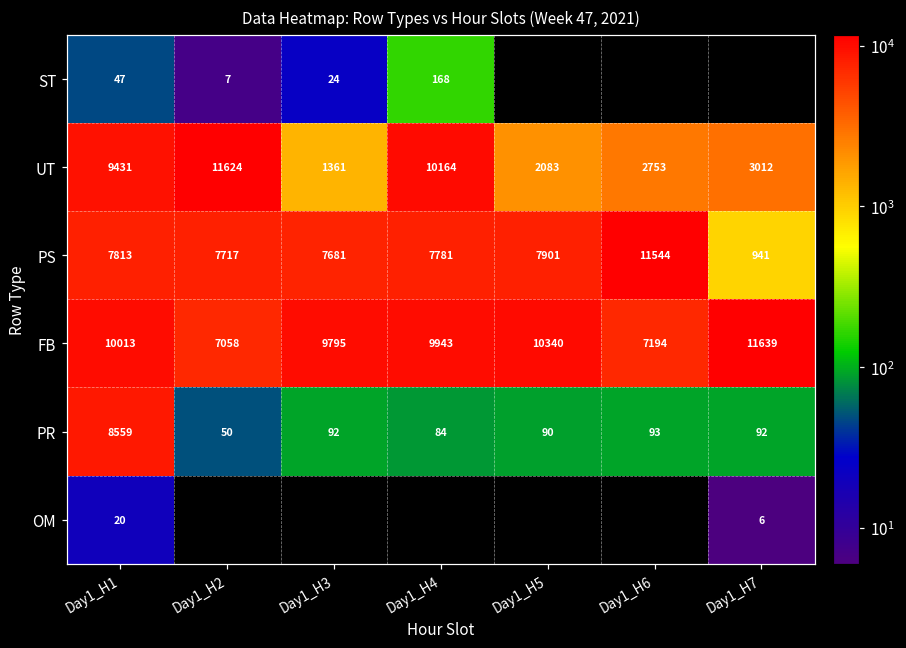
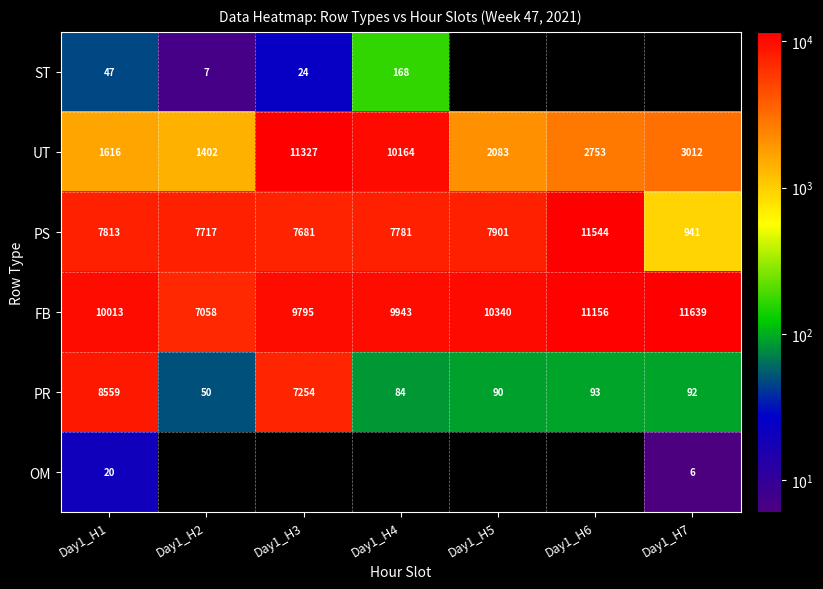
UT, Day1_H1: 9431 -> 1616
UT, Day1_H2: 11624 -> 1402
UT, Day1_H3: 1361 -> 11327
FB, Day1_H6: 7194 -> 11156
PR, Day1_H3: 92 -> 7254
